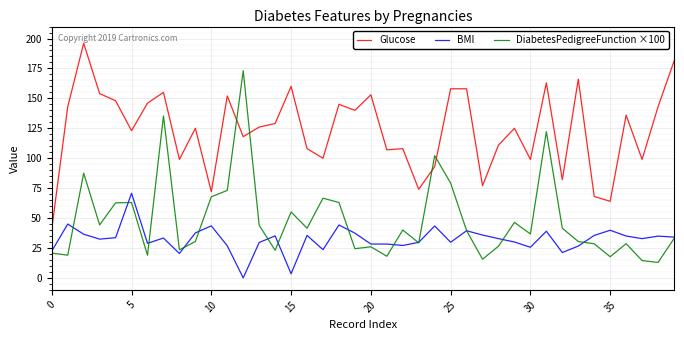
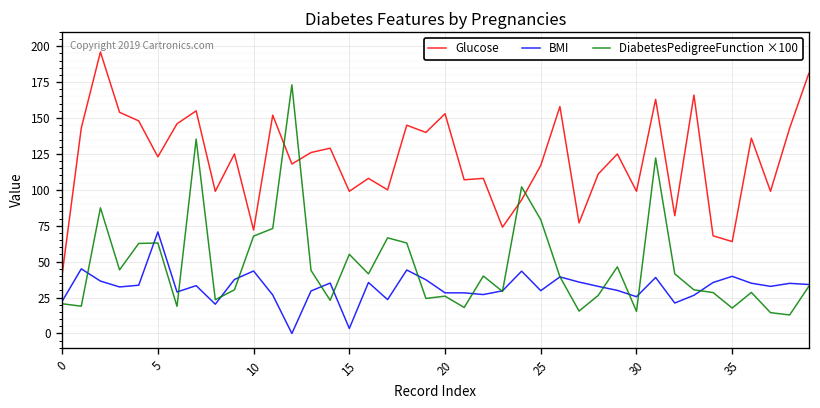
Glucose, 15: 160 -> 99
Glucose, 25: 158 -> 117
DiabetesPedigreeFunction ×100, 30: 37 -> 15
